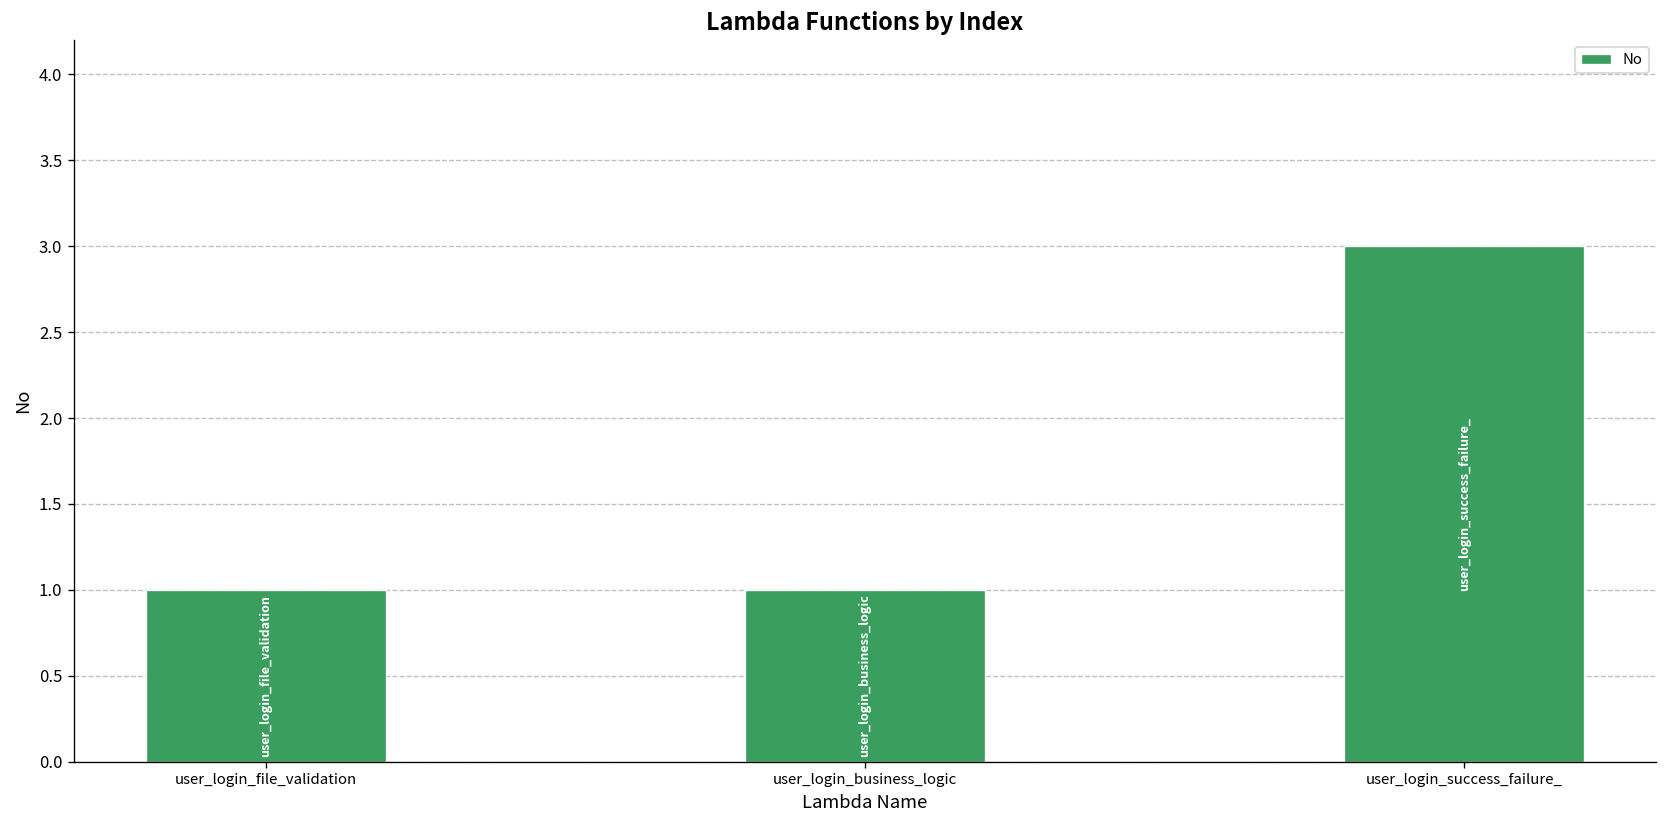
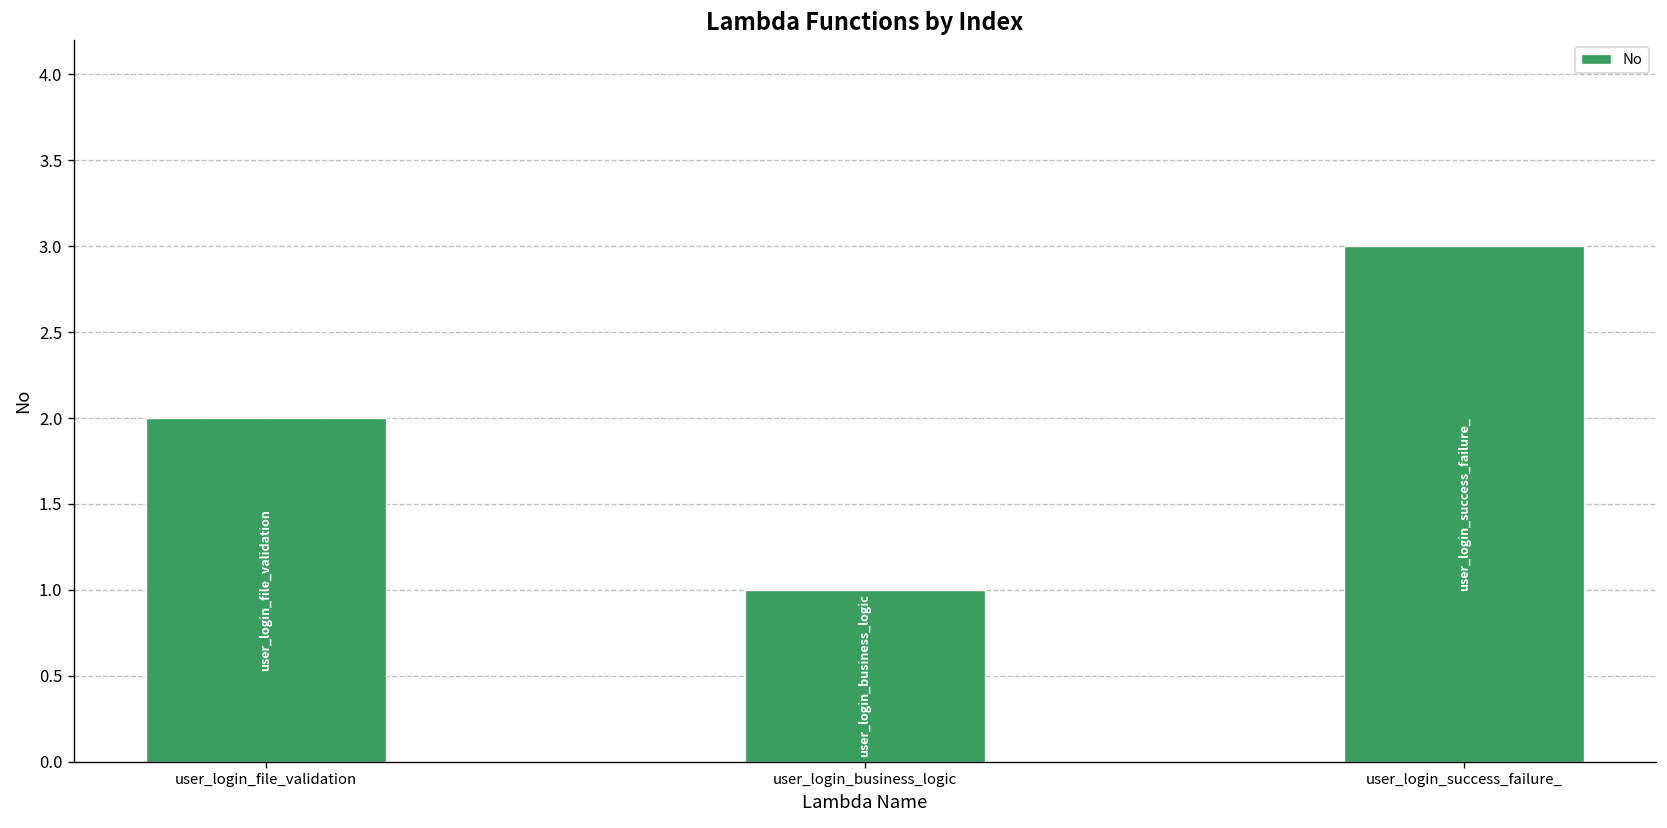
user_login_file_validation: 1 -> 2
